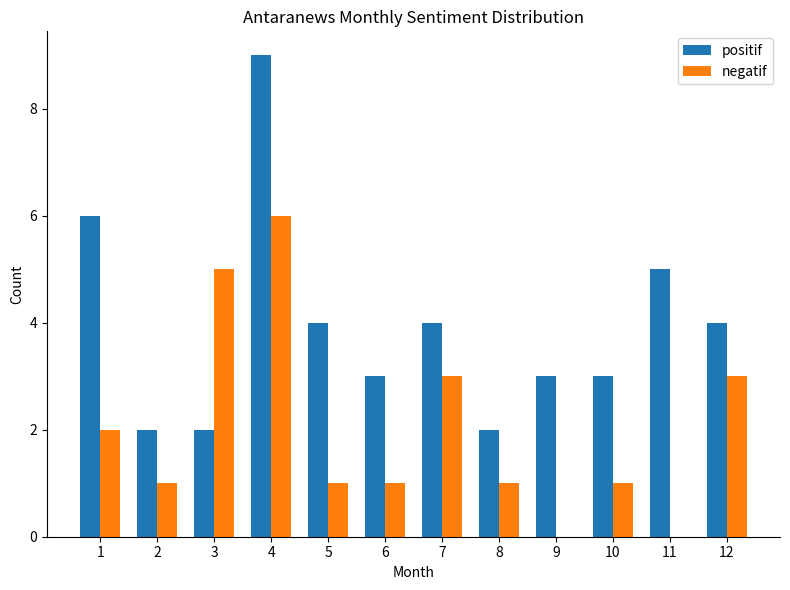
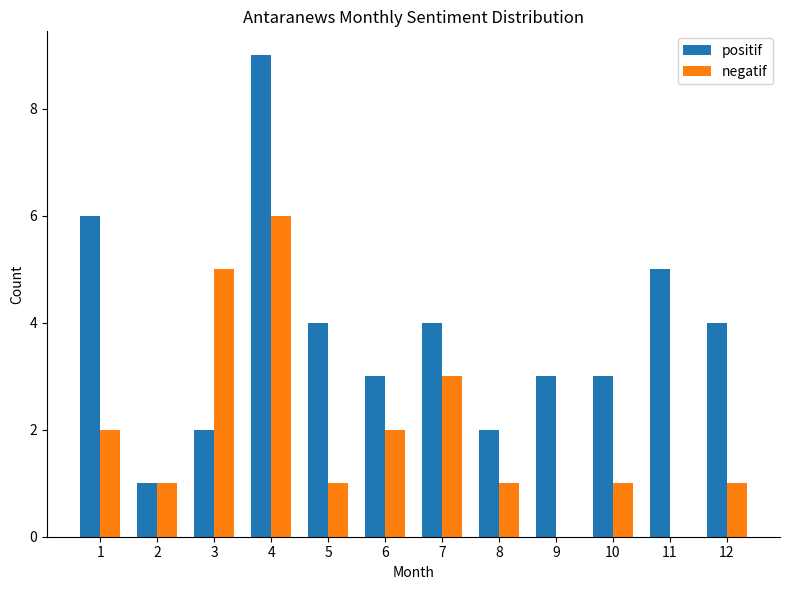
positif, 2: 2 -> 1
negatif, 6: 1 -> 2
negatif, 12: 3 -> 1
